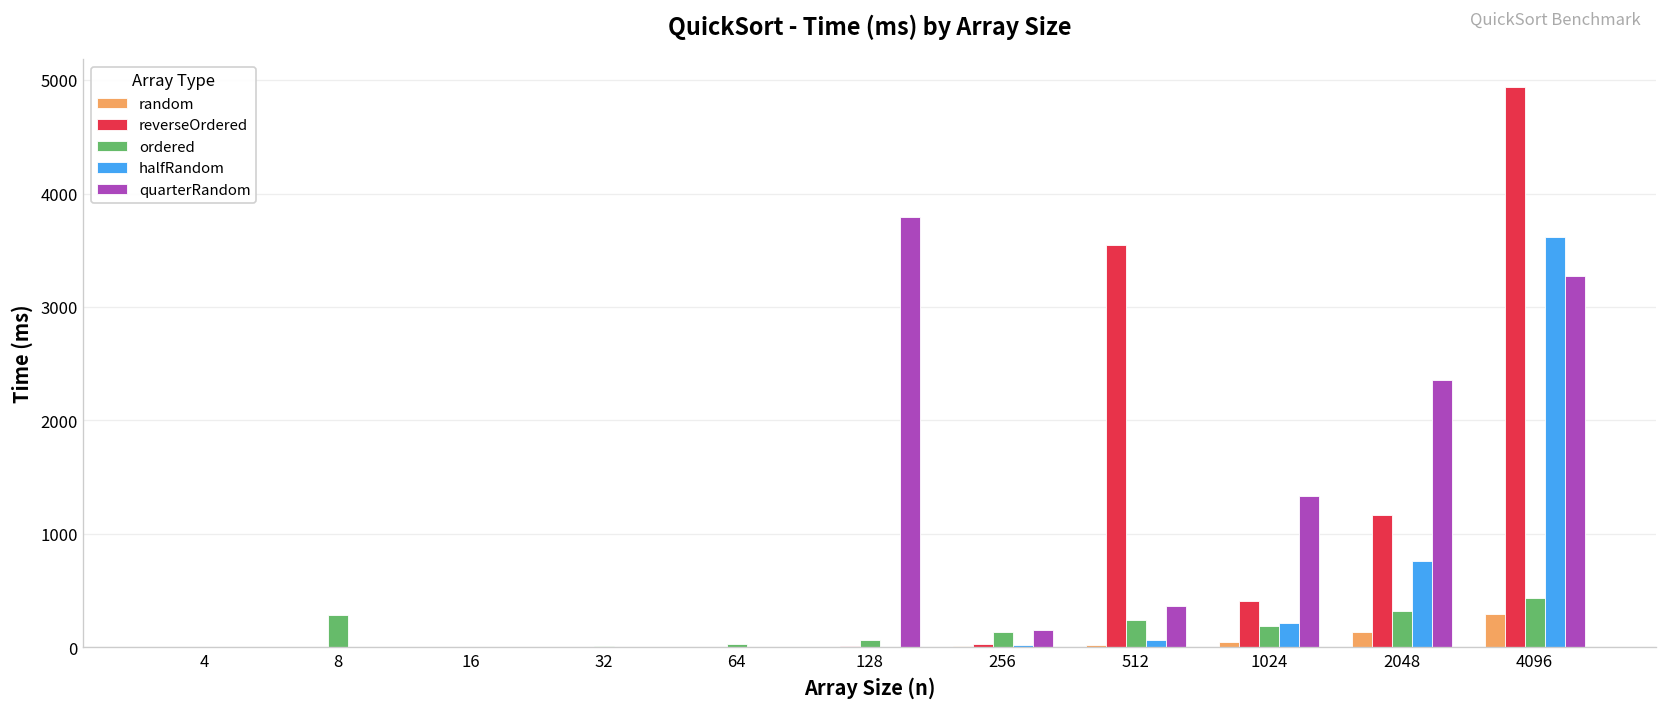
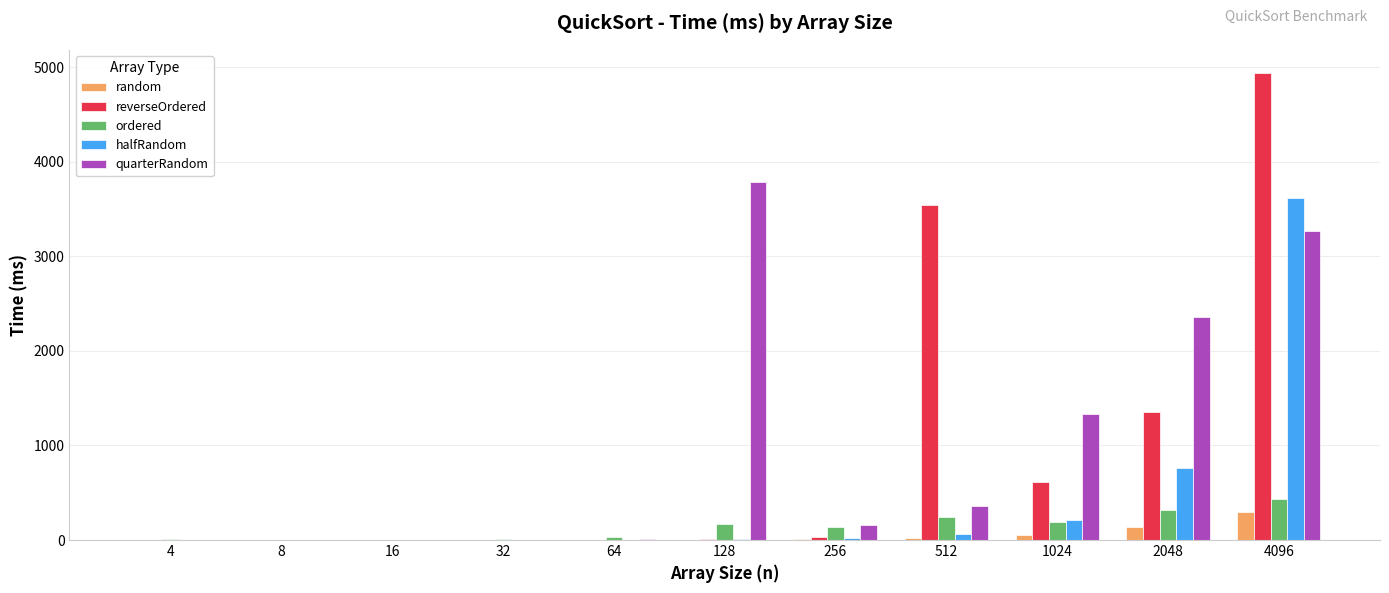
ordered, 8: 300 -> 0
ordered, 128: 100 -> 200
reverseOrdered, 1024: 400 -> 600
reverseOrdered, 2048: 1200 -> 1400
